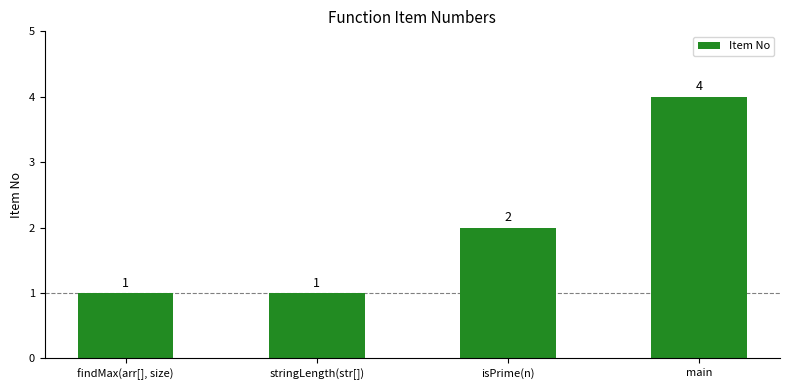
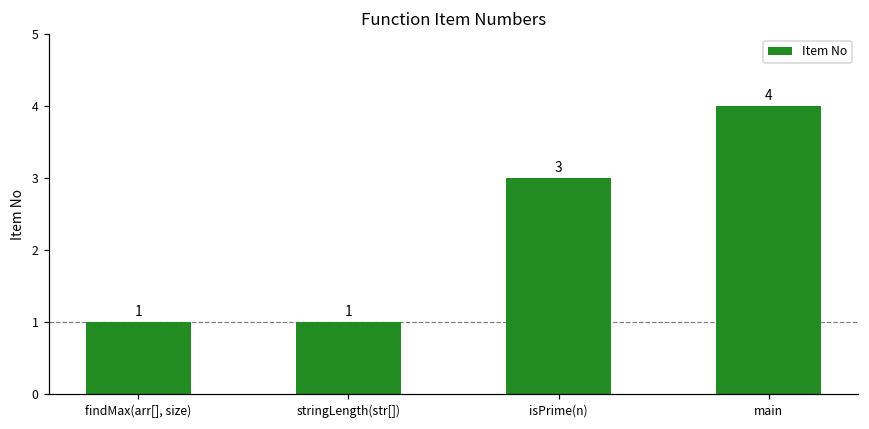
isPrime(n): 2 -> 3
